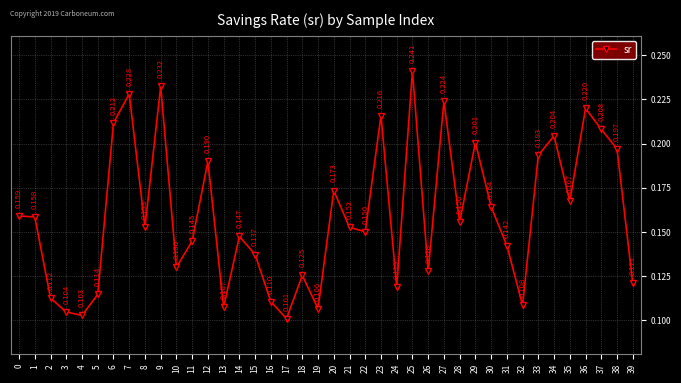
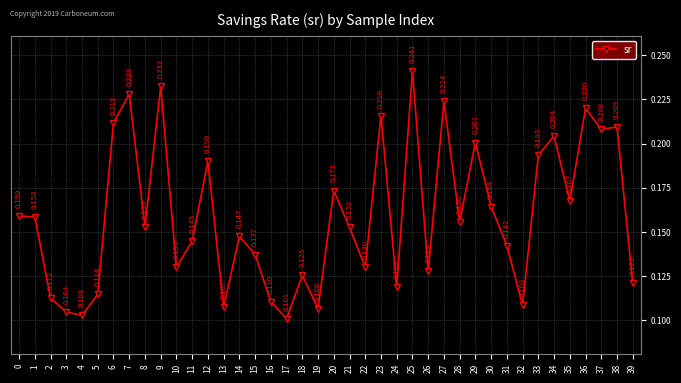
22: 0.150 -> 0.130
38: 0.197 -> 0.209
